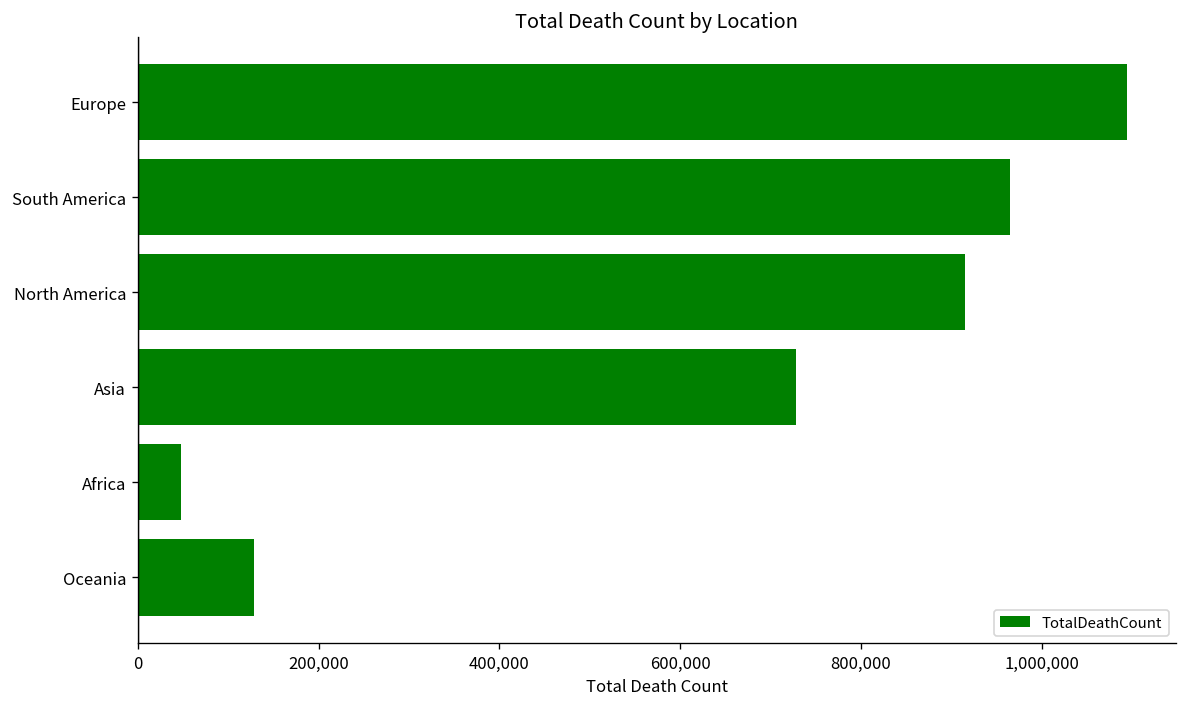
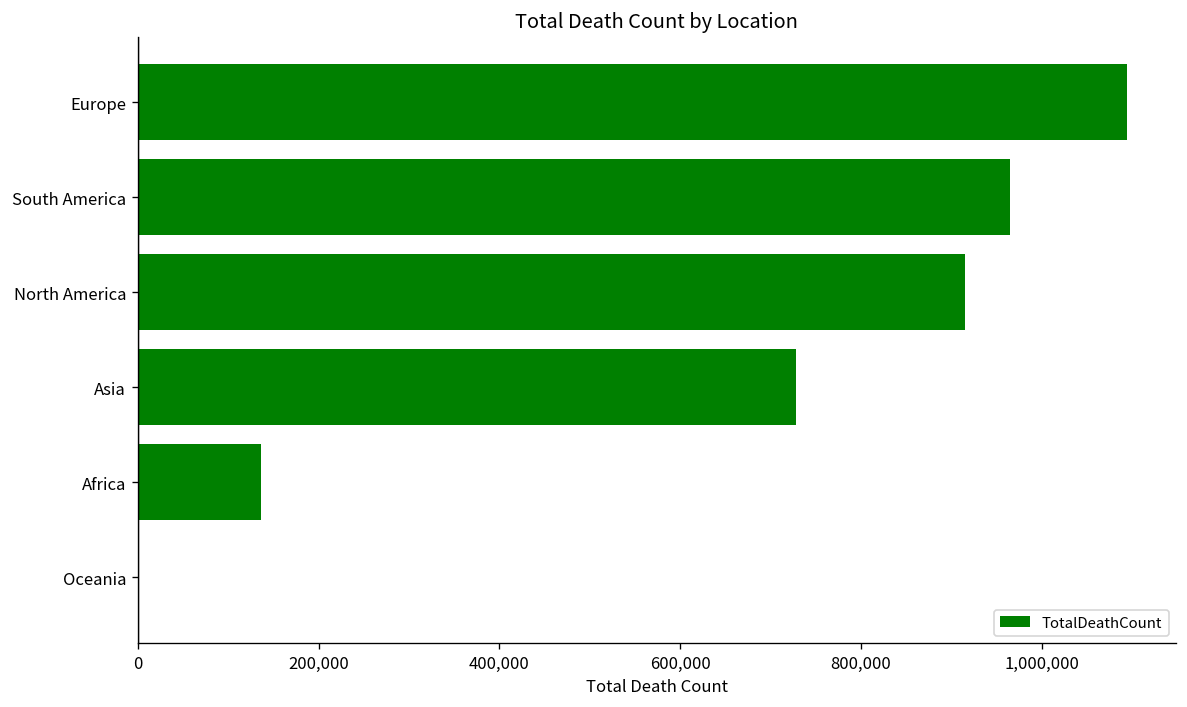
Africa: 50,000 -> 140,000
Oceania: 130,000 -> 0
